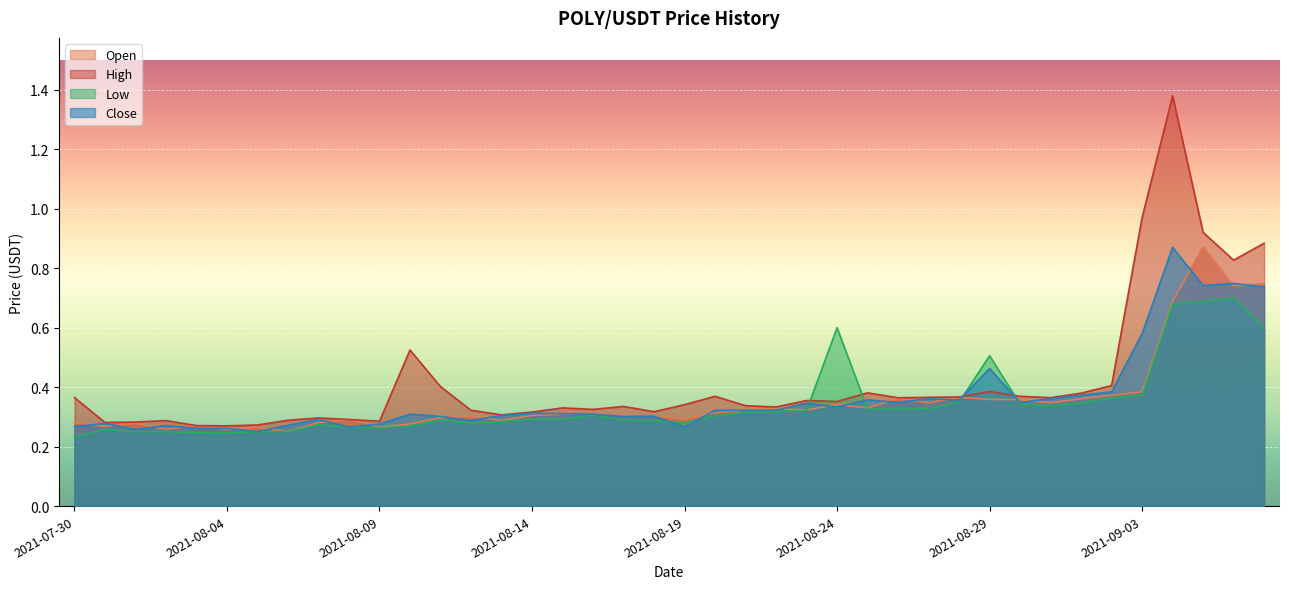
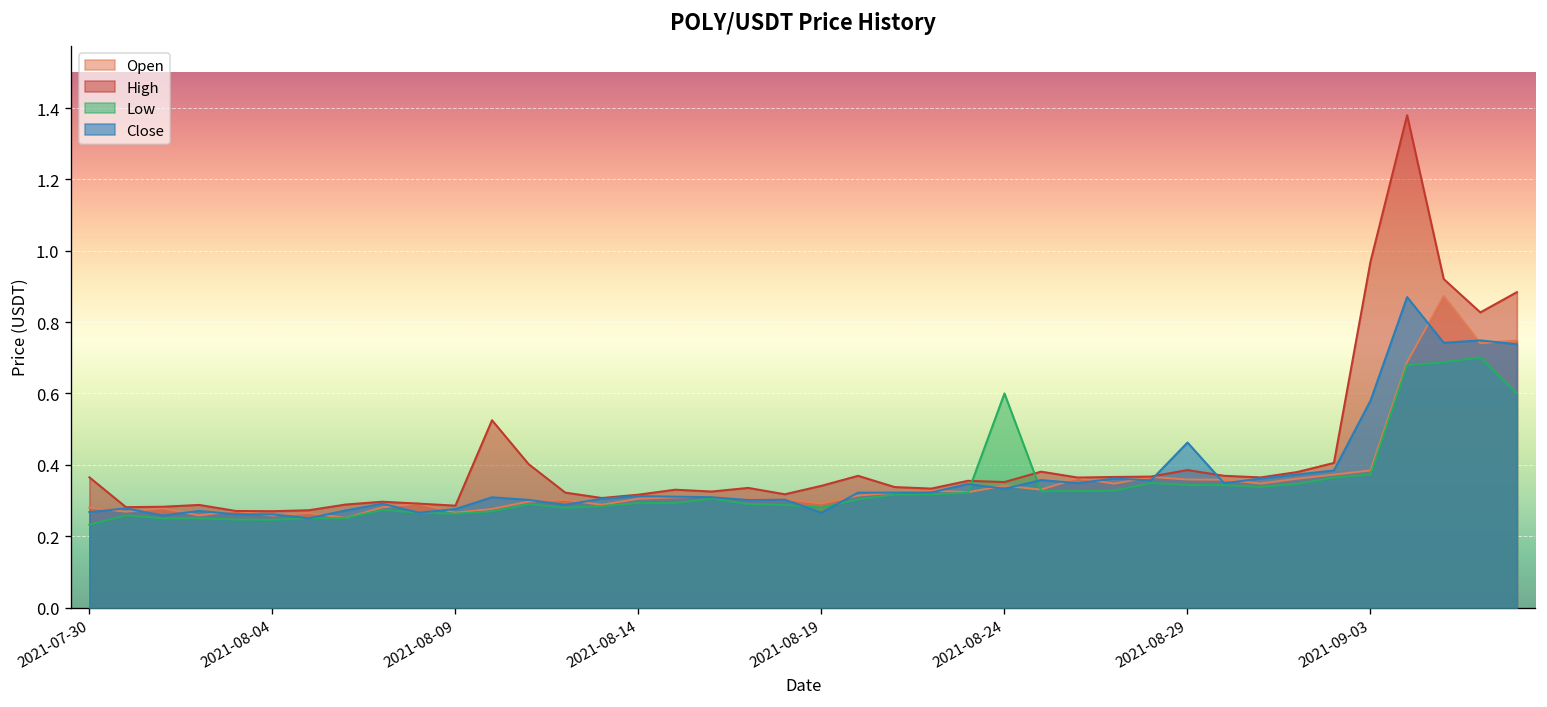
Low, 2021-08-29: 0.51 -> 0.34
